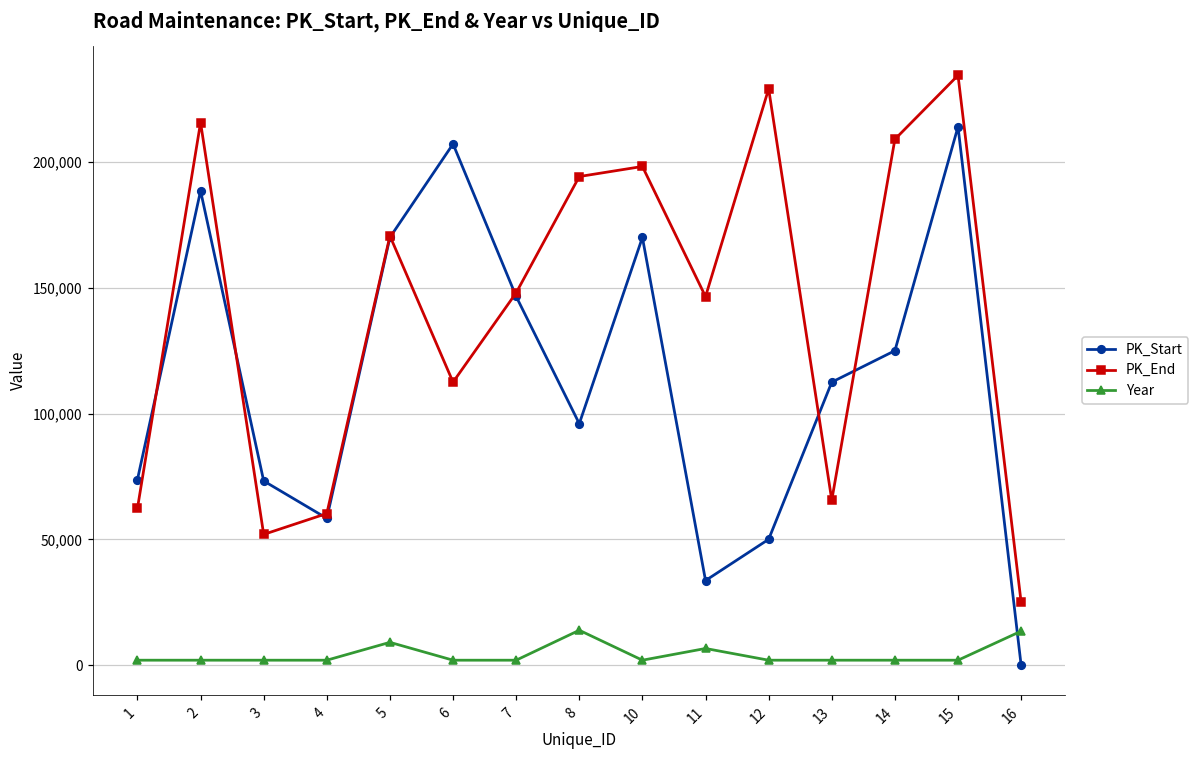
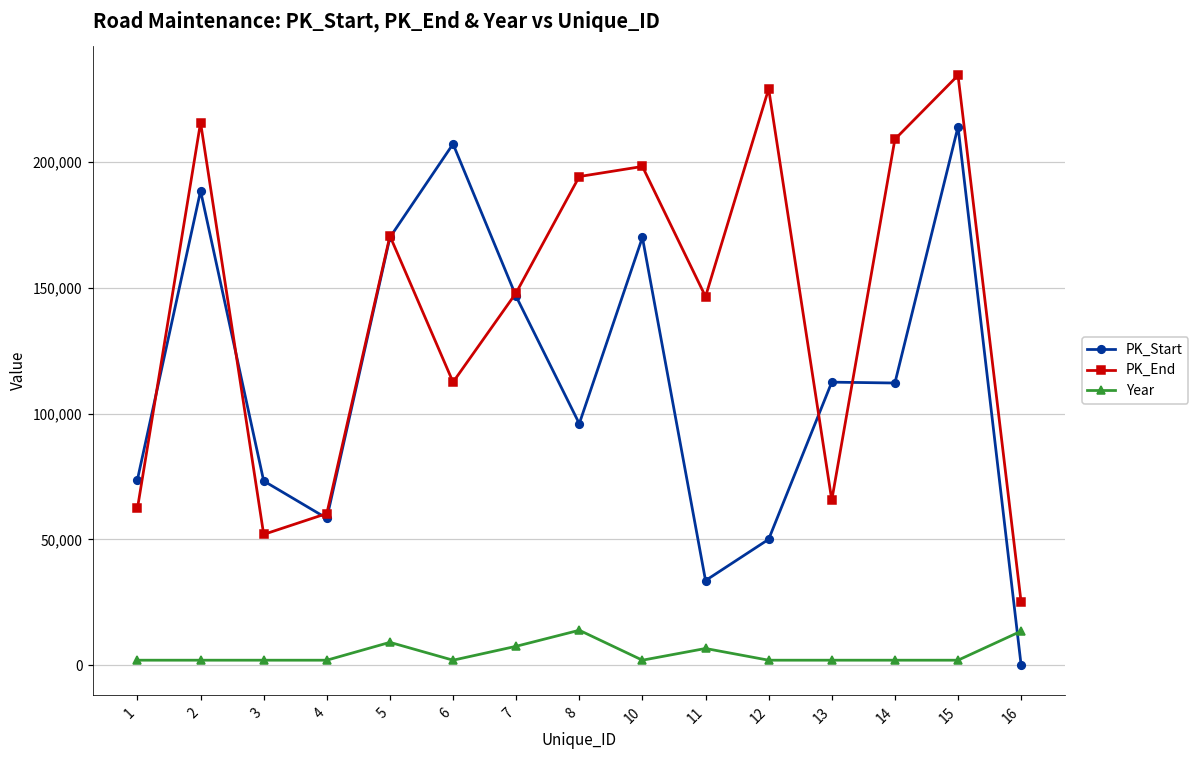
Year, 7: 2,000 -> 8,000
PK_Start, 14: 125,000 -> 112,000
